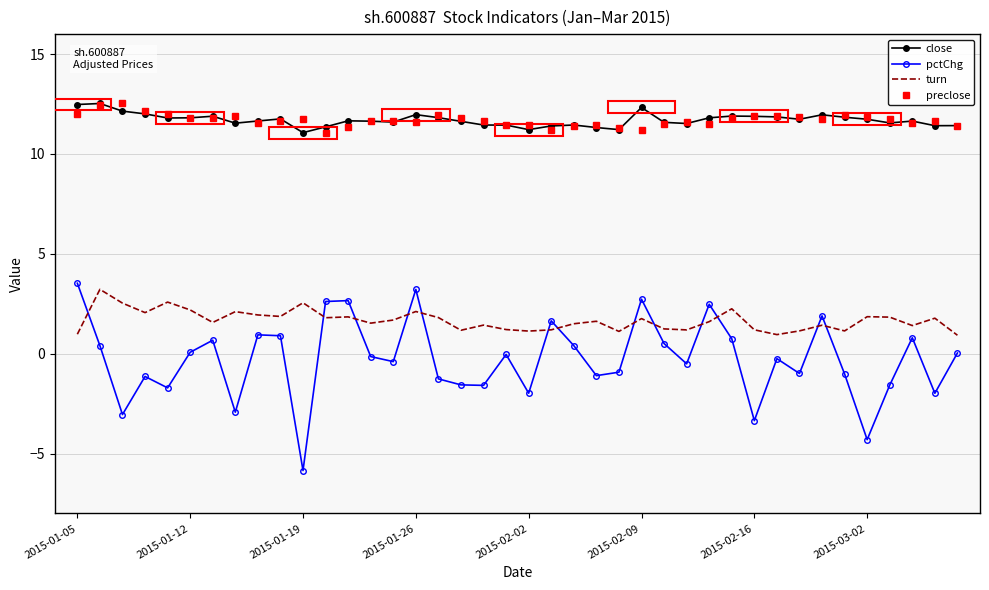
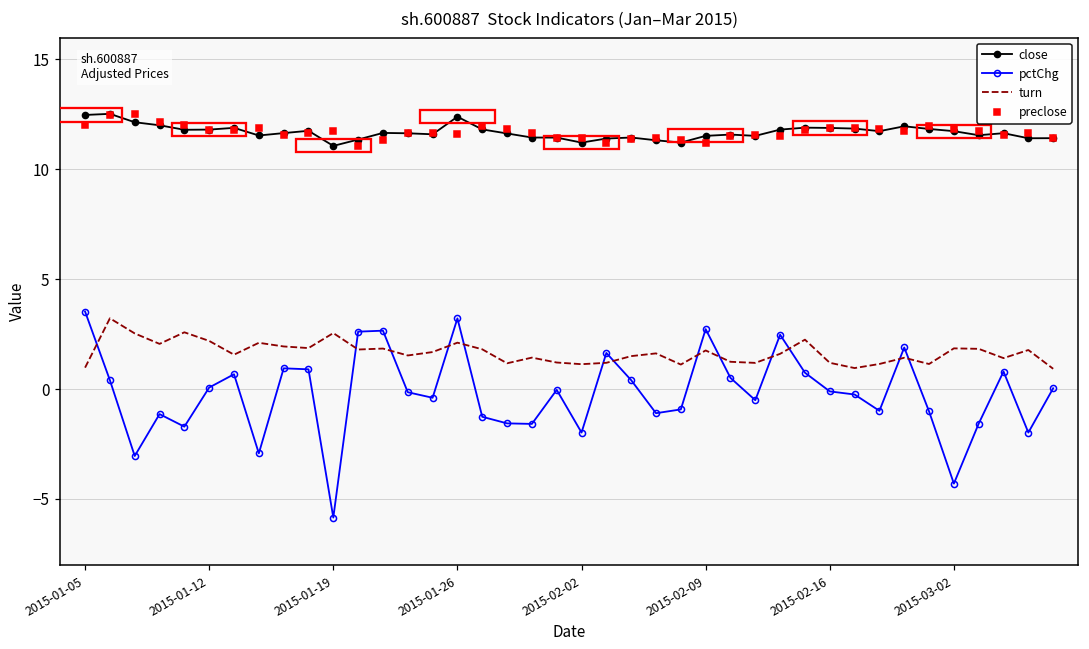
close, 2015-01-26: 12.0 -> 12.4
close, 2015-02-09: 12.3 -> 11.5
pctChg, 2015-02-16: -3.4 -> -0.1
